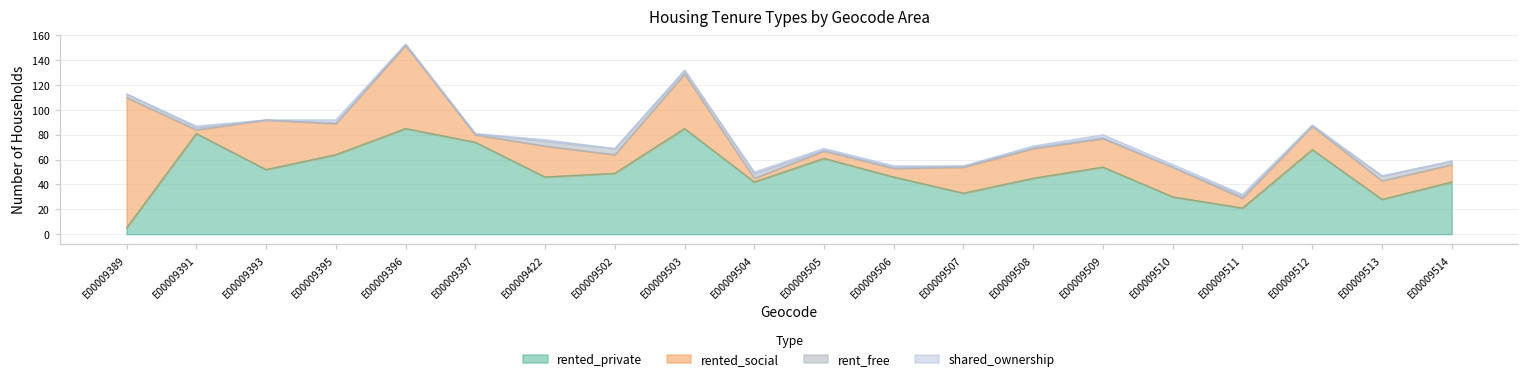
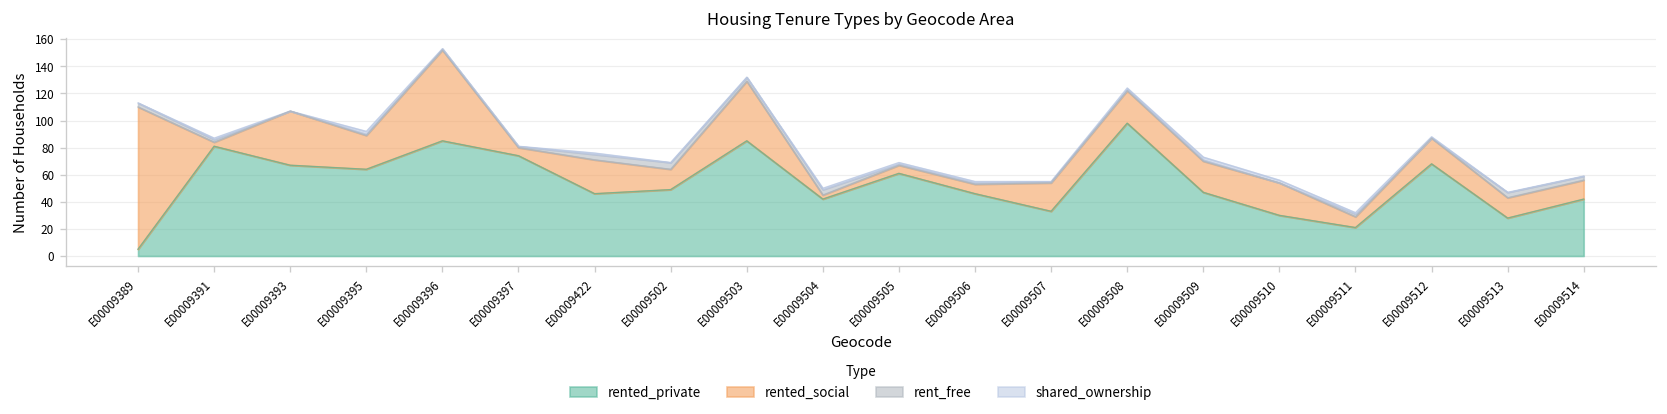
rented_private, E00009393: 52 -> 67
rented_private, E00009508: 45 -> 98
rented_private, E00009509: 54 -> 47
